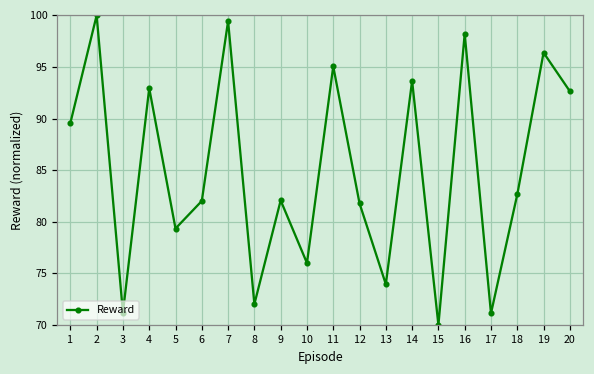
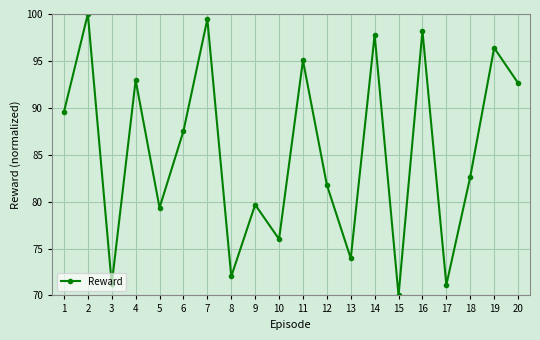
6: 82 -> 88
9: 82 -> 80
14: 94 -> 98
